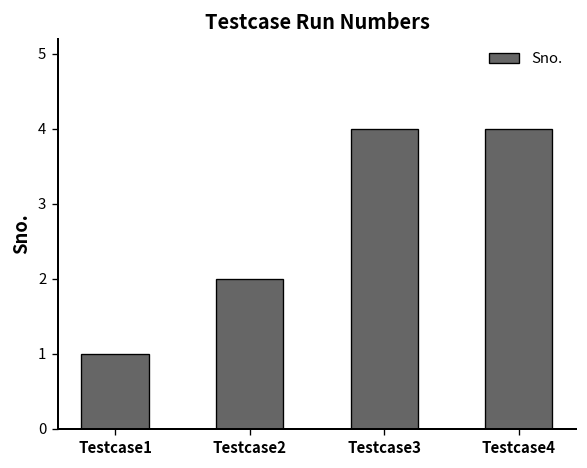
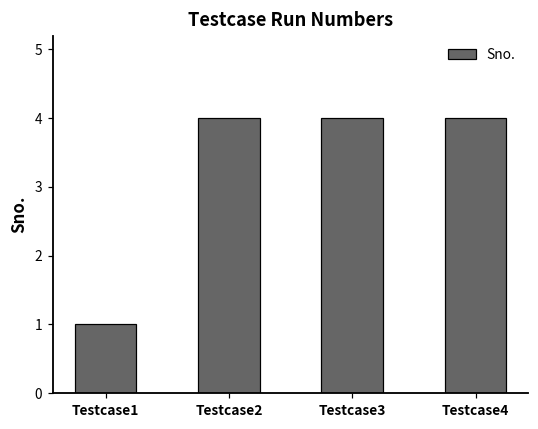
Testcase2: 2 -> 4
